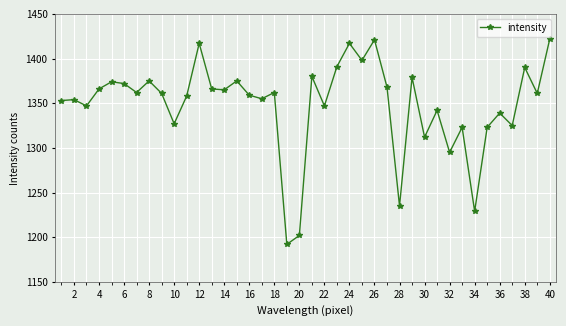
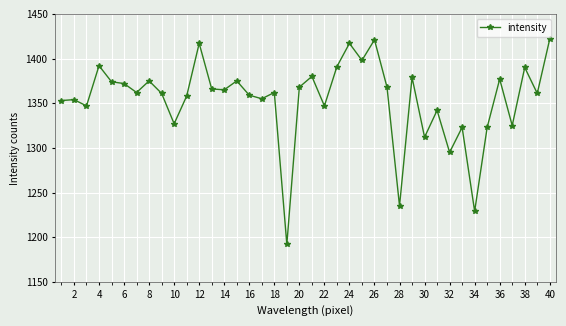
4: 1370 -> 1390
20: 1200 -> 1370
36: 1340 -> 1380
